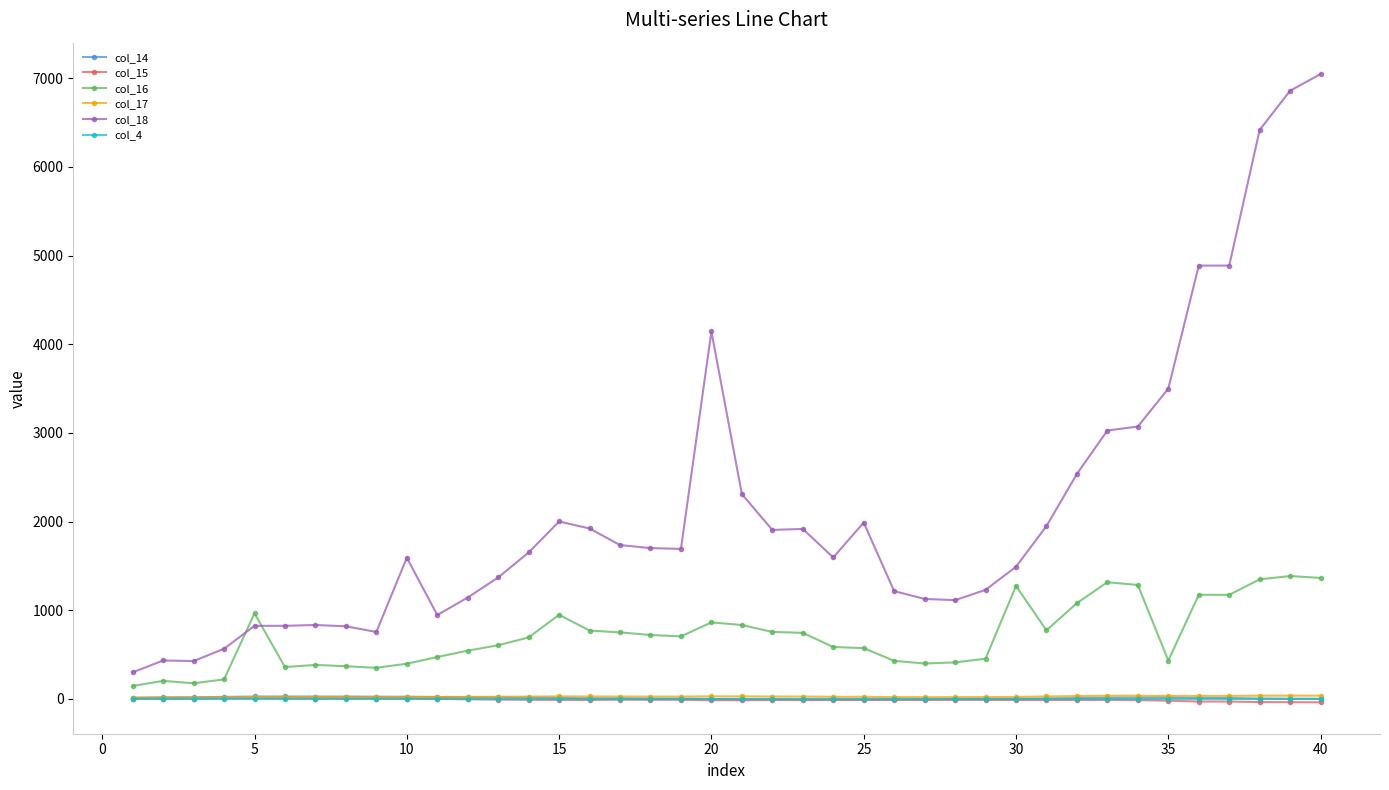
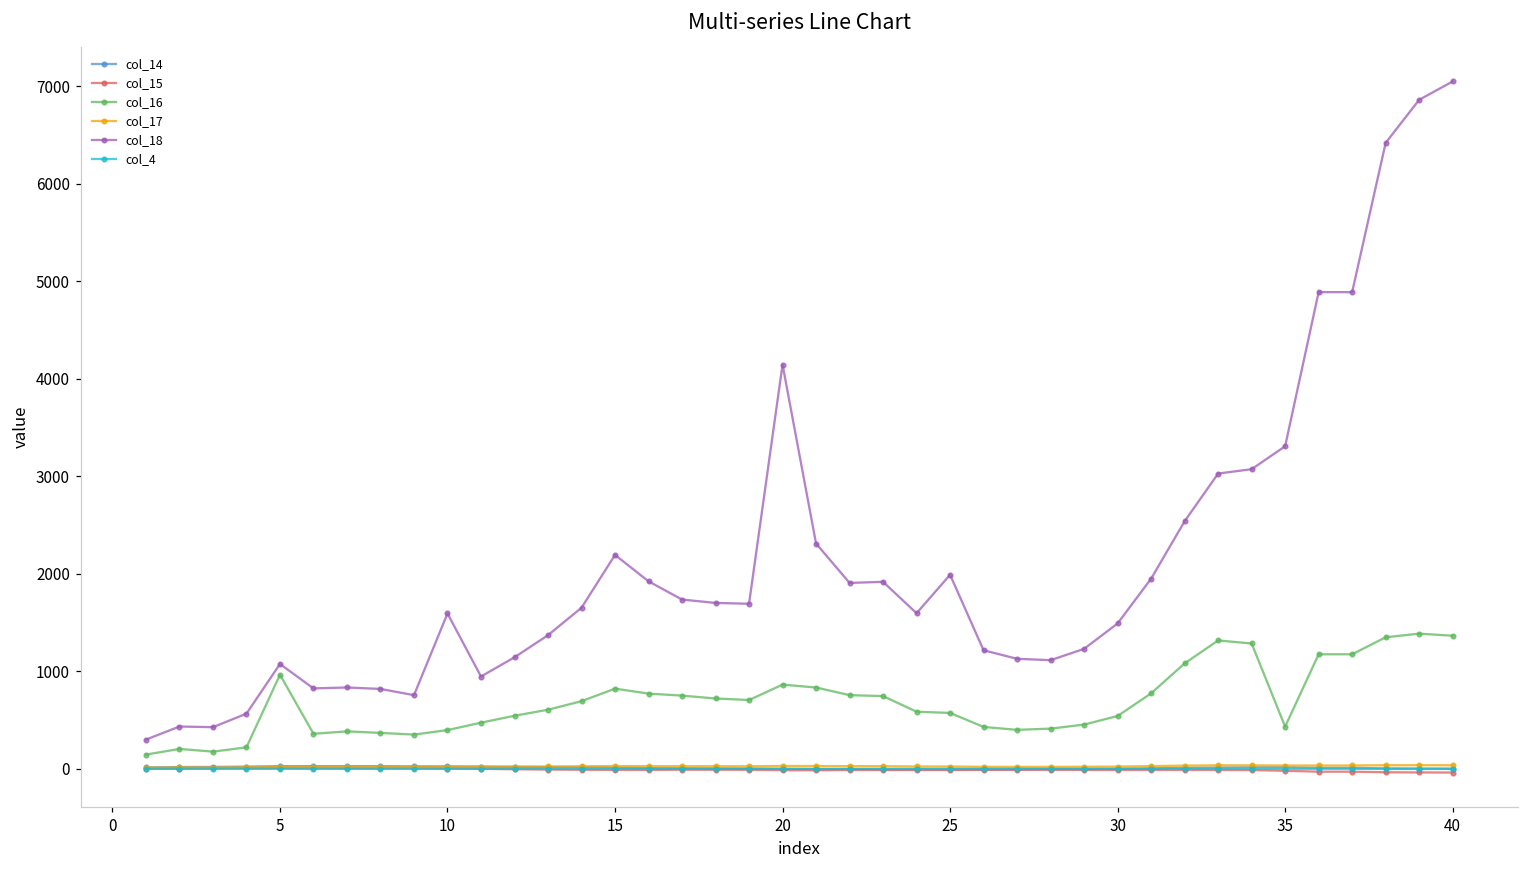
col_18, 5: 800 -> 1100
col_16, 15: 900 -> 800
col_18, 15: 2000 -> 2200
col_16, 30: 1300 -> 500
col_18, 35: 3500 -> 3300
